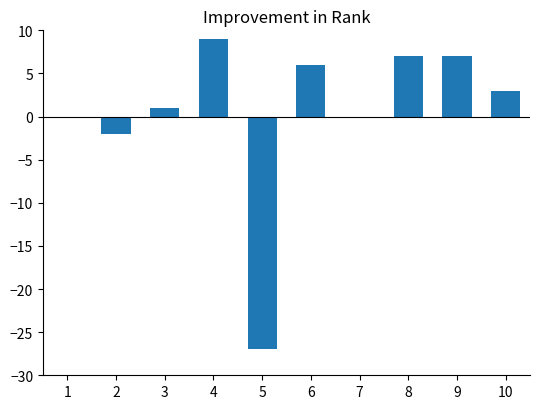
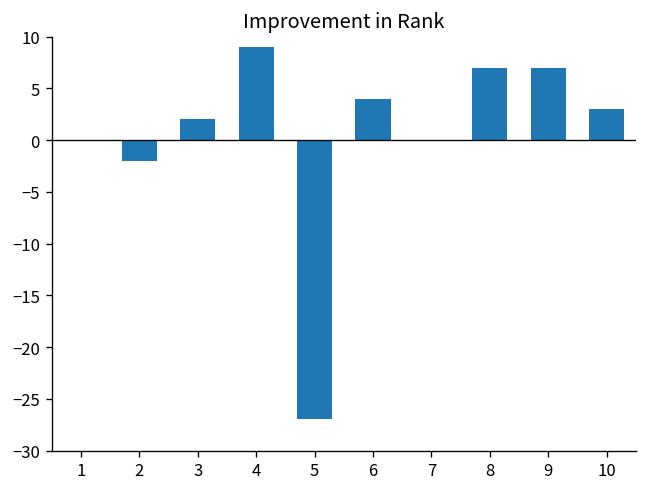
3: 1 -> 2
6: 6 -> 4
